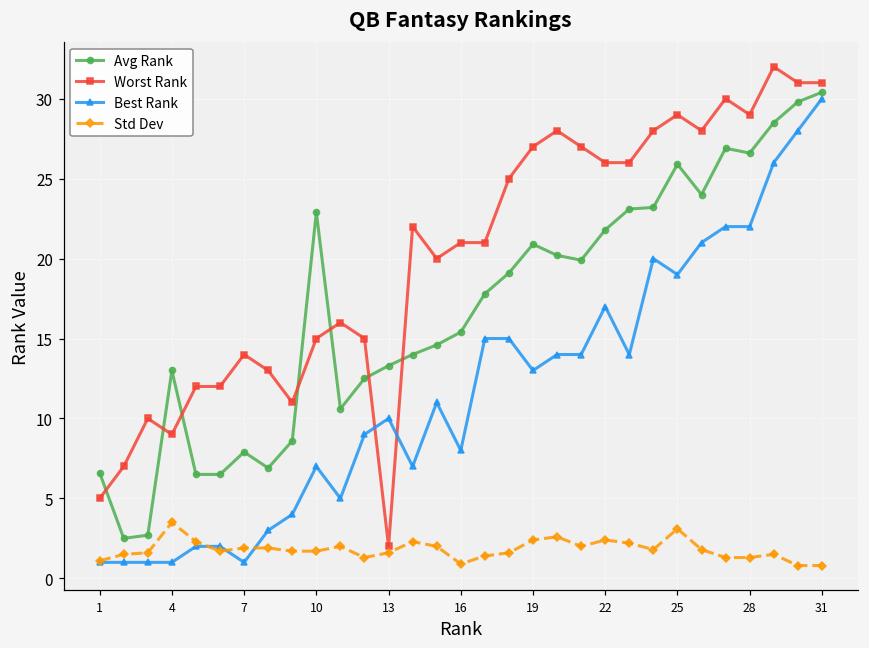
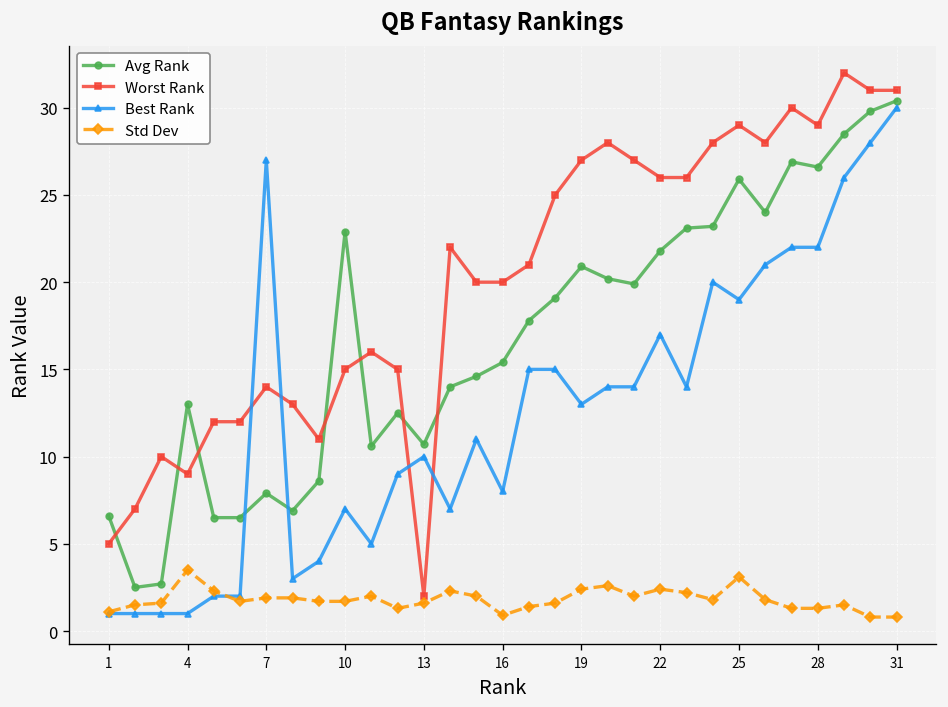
Best Rank, 7: 1 -> 27
Avg Rank, 13: 13.3 -> 10.7
Worst Rank, 16: 21 -> 20
